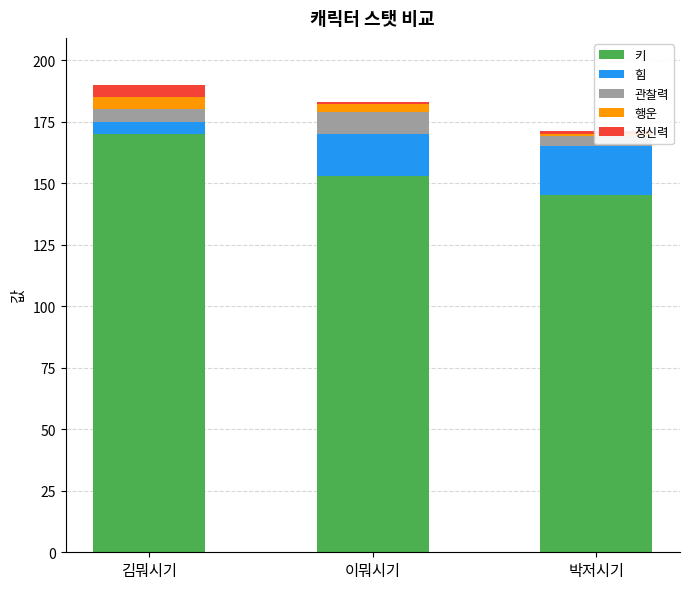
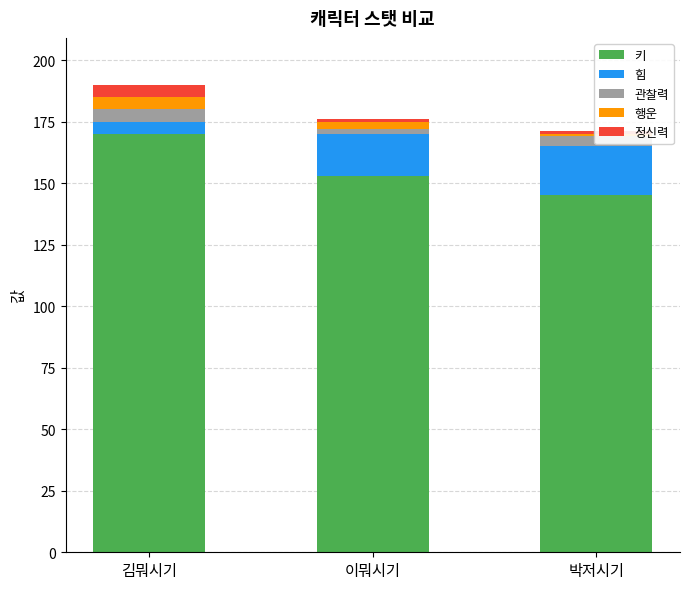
관찰력, 이뭐시기: 9 -> 2
